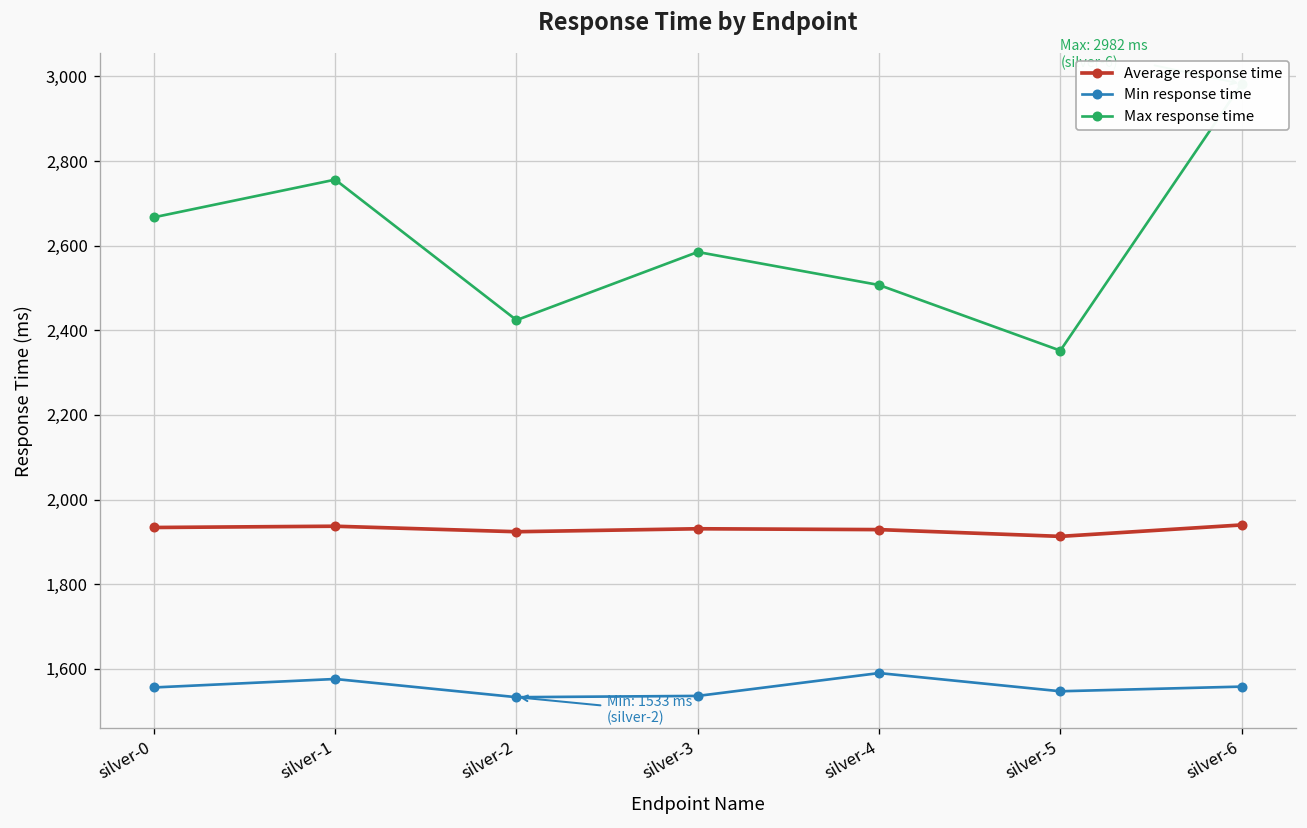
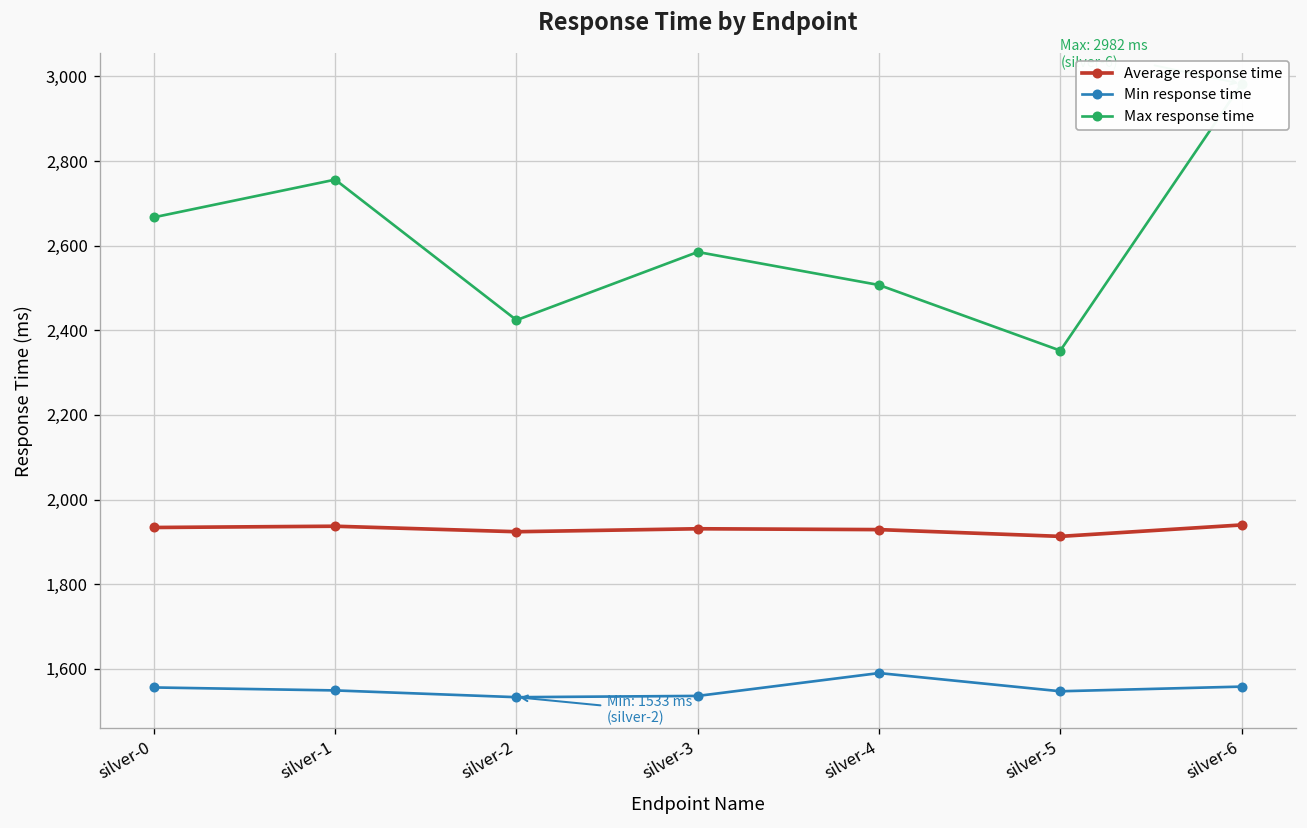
Min response time, silver-1: 1,580 -> 1,550
